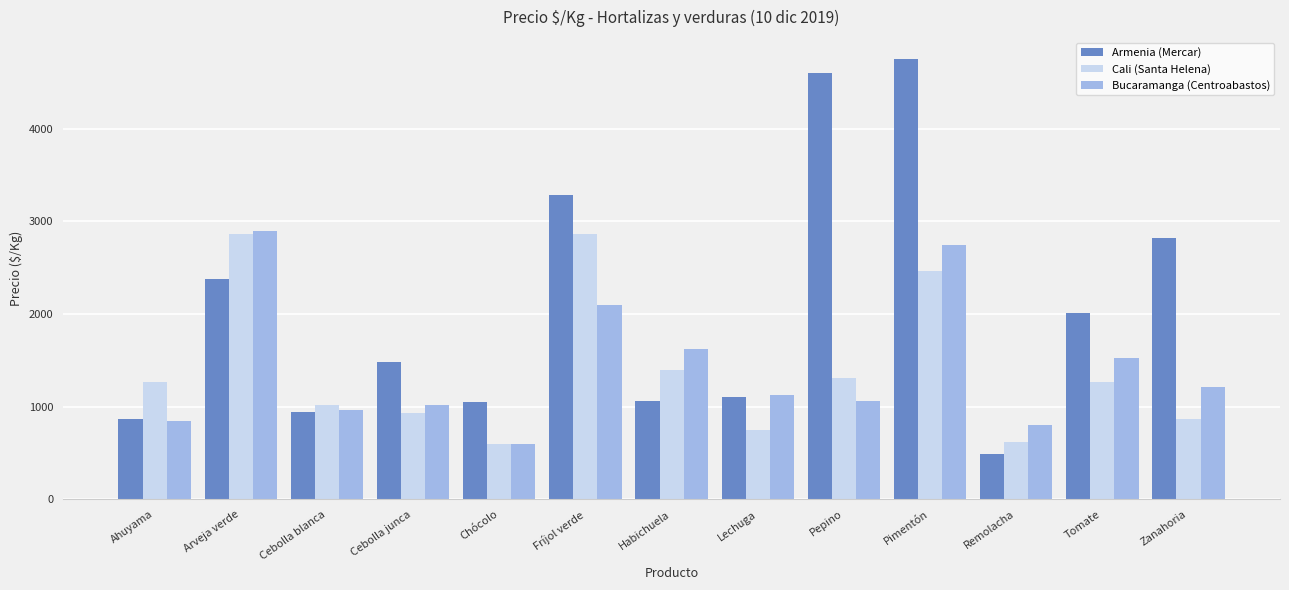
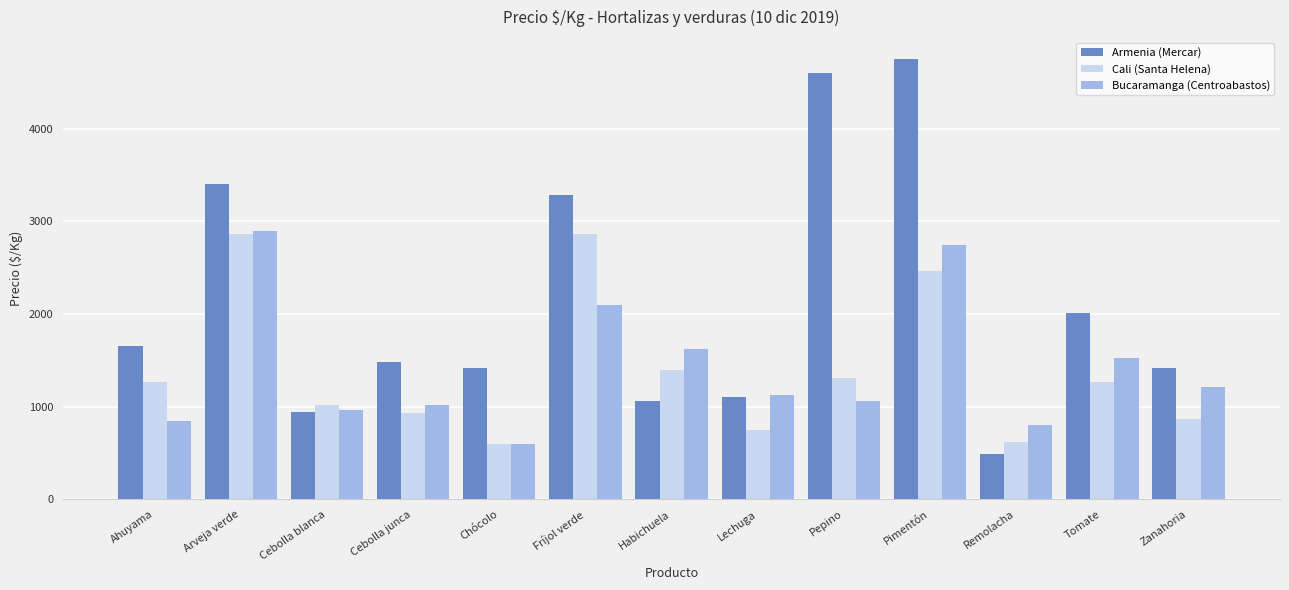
Armenia (Mercar), Ahuyama: 900 -> 1700
Armenia (Mercar), Arveja verde: 2400 -> 3400
Armenia (Mercar), Chócolo: 1100 -> 1400
Armenia (Mercar), Zanahoria: 2800 -> 1400
